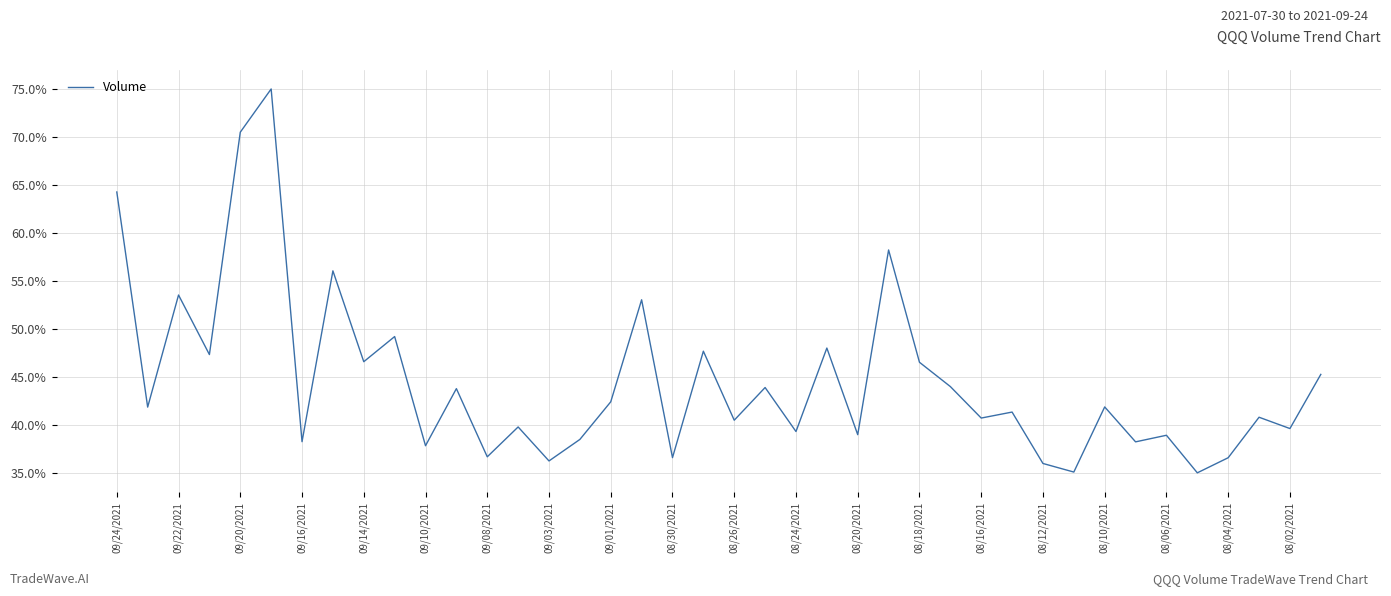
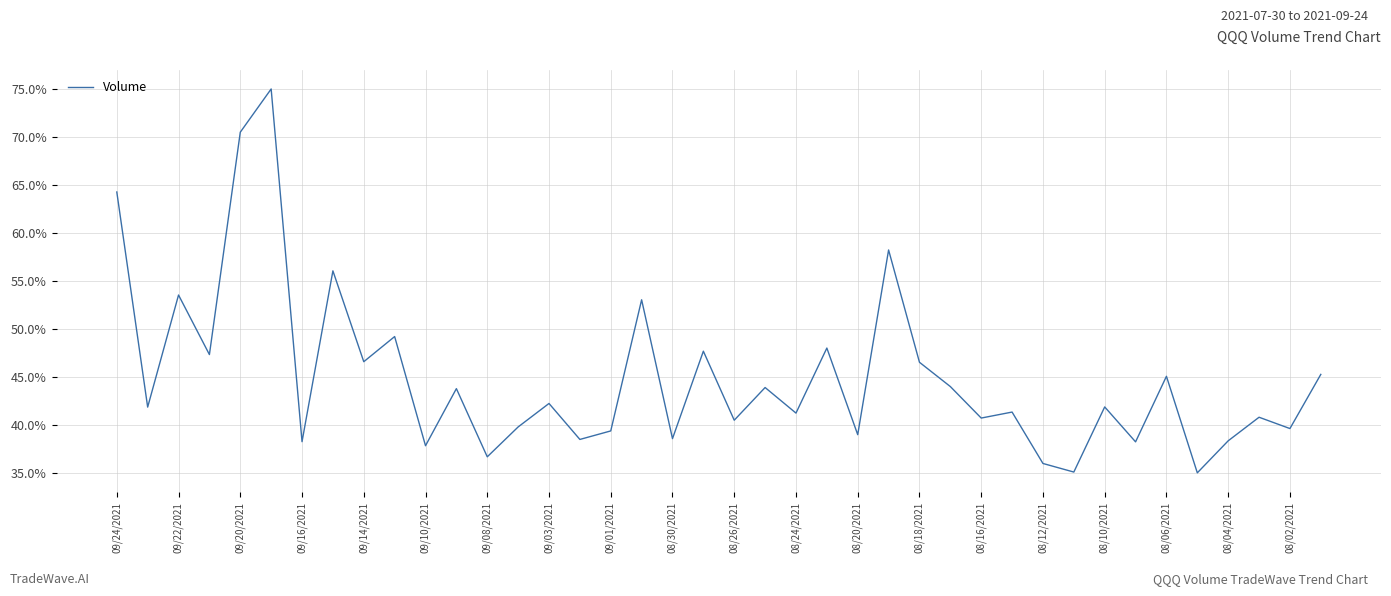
09/03/2021: 36% -> 42%
09/01/2021: 42% -> 39%
08/30/2021: 37% -> 39%
08/24/2021: 39% -> 41%
08/06/2021: 39% -> 45%
08/04/2021: 37% -> 38%
